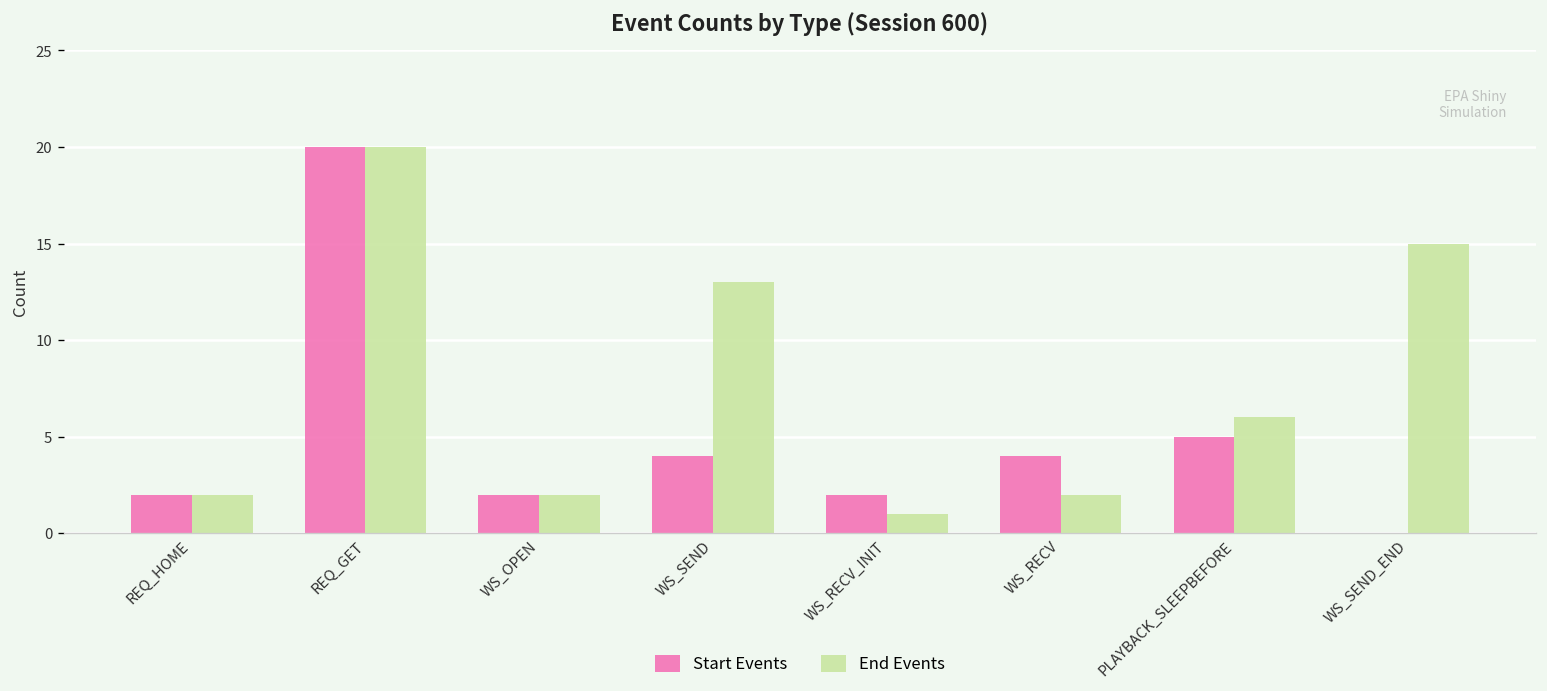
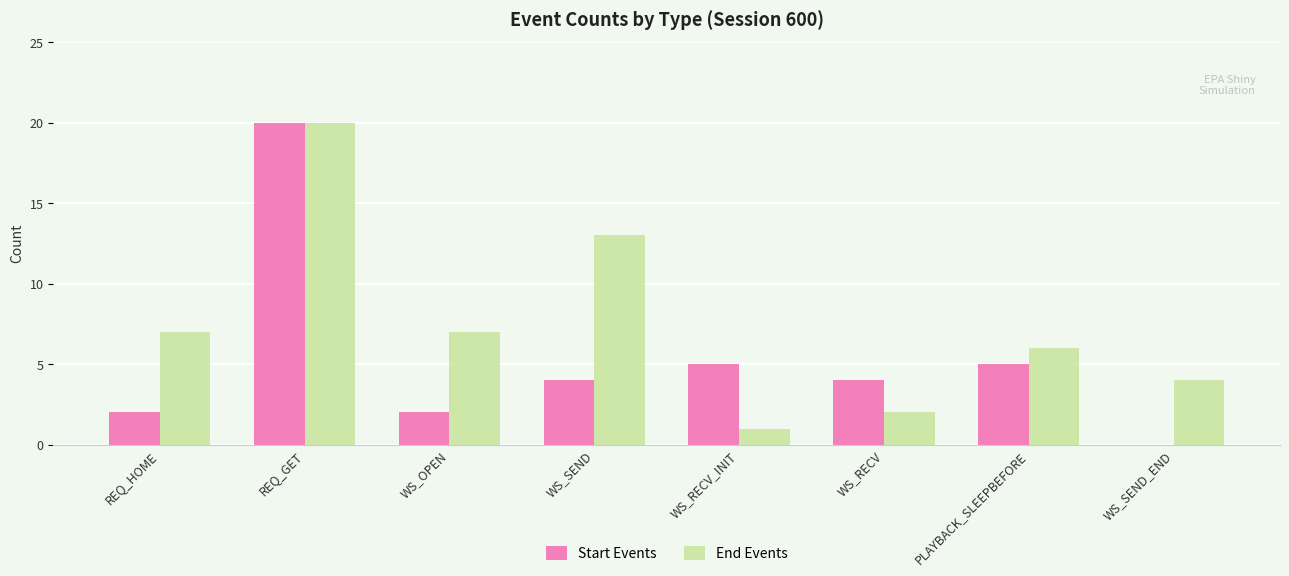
End Events, REQ_HOME: 2 -> 7
End Events, WS_OPEN: 2 -> 7
Start Events, WS_RECV_INIT: 2 -> 5
End Events, WS_SEND_END: 15 -> 4
